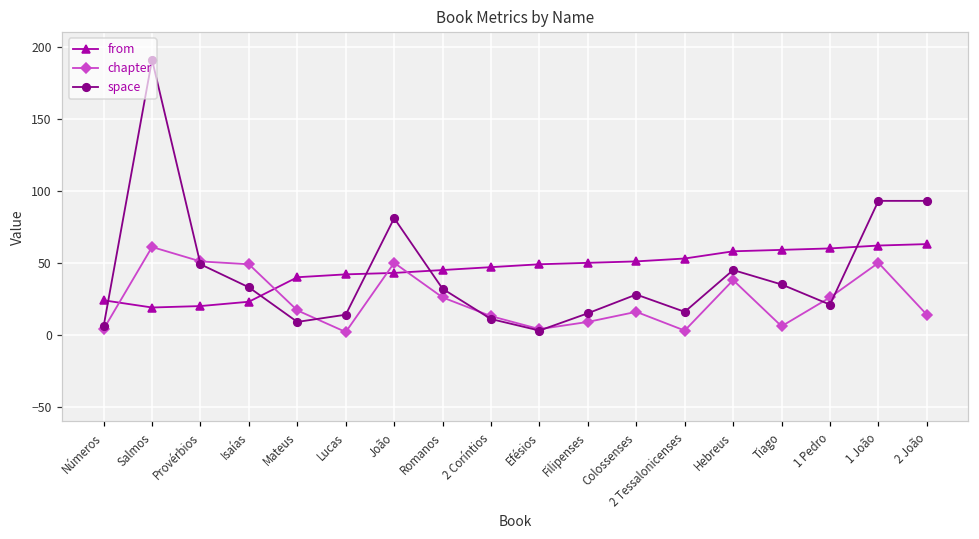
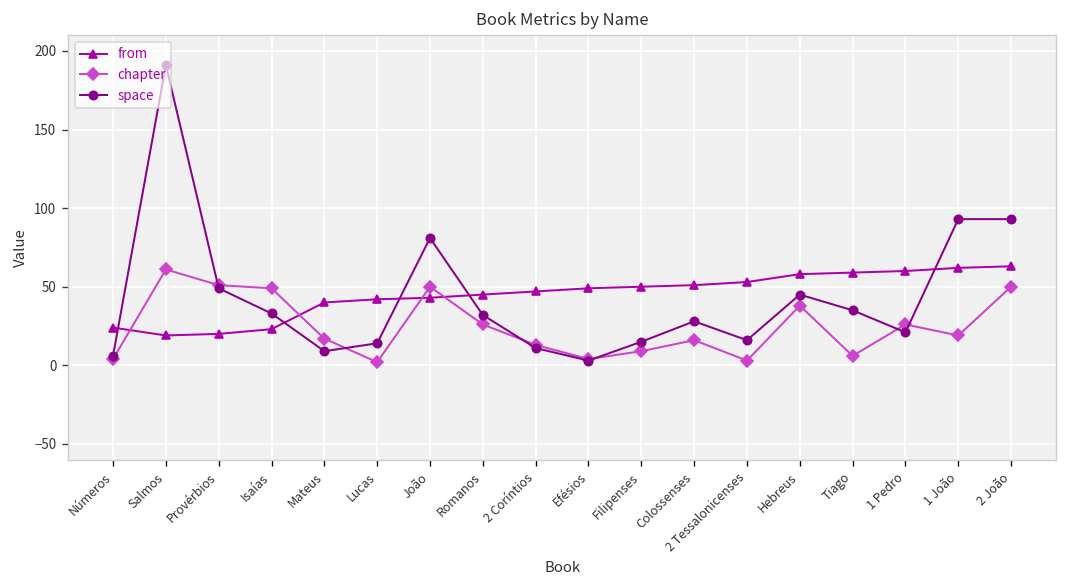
chapter, 1 João: 50 -> 19
chapter, 2 João: 14 -> 50
